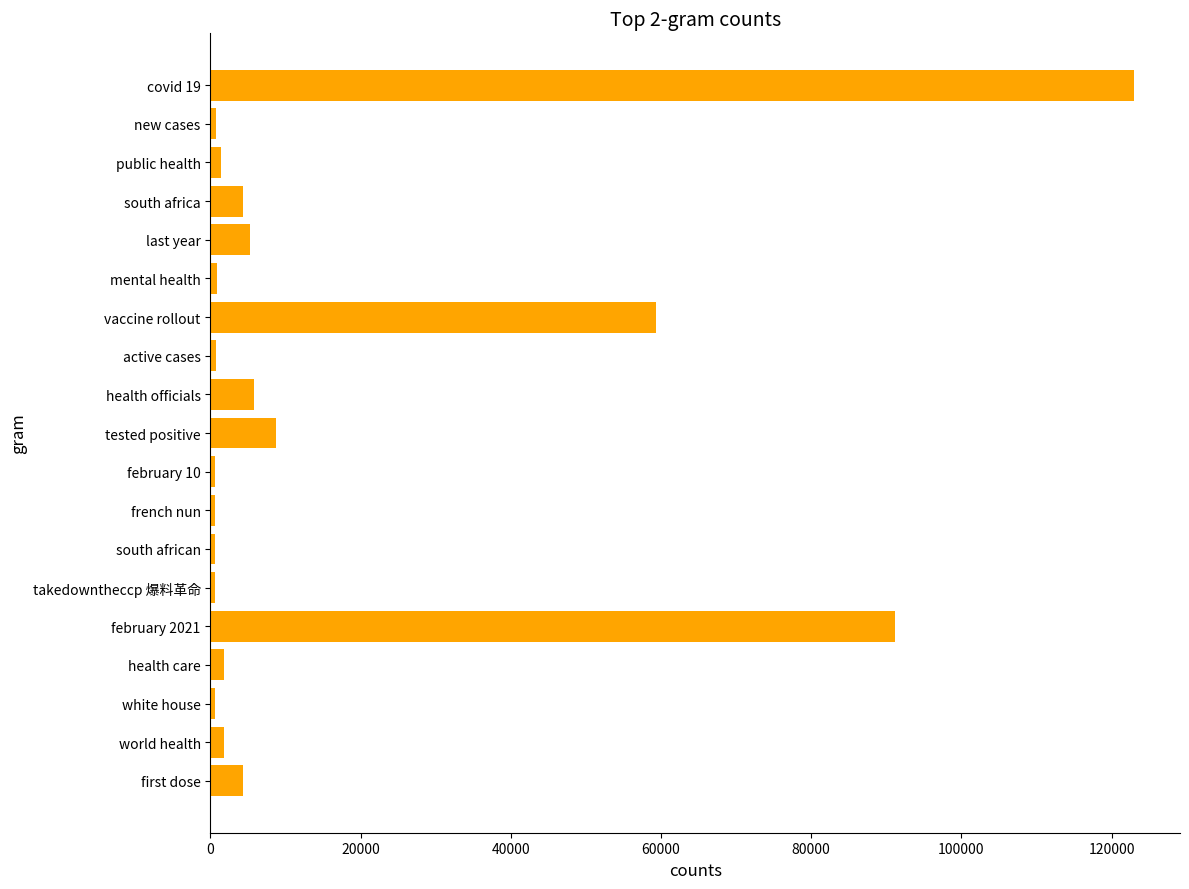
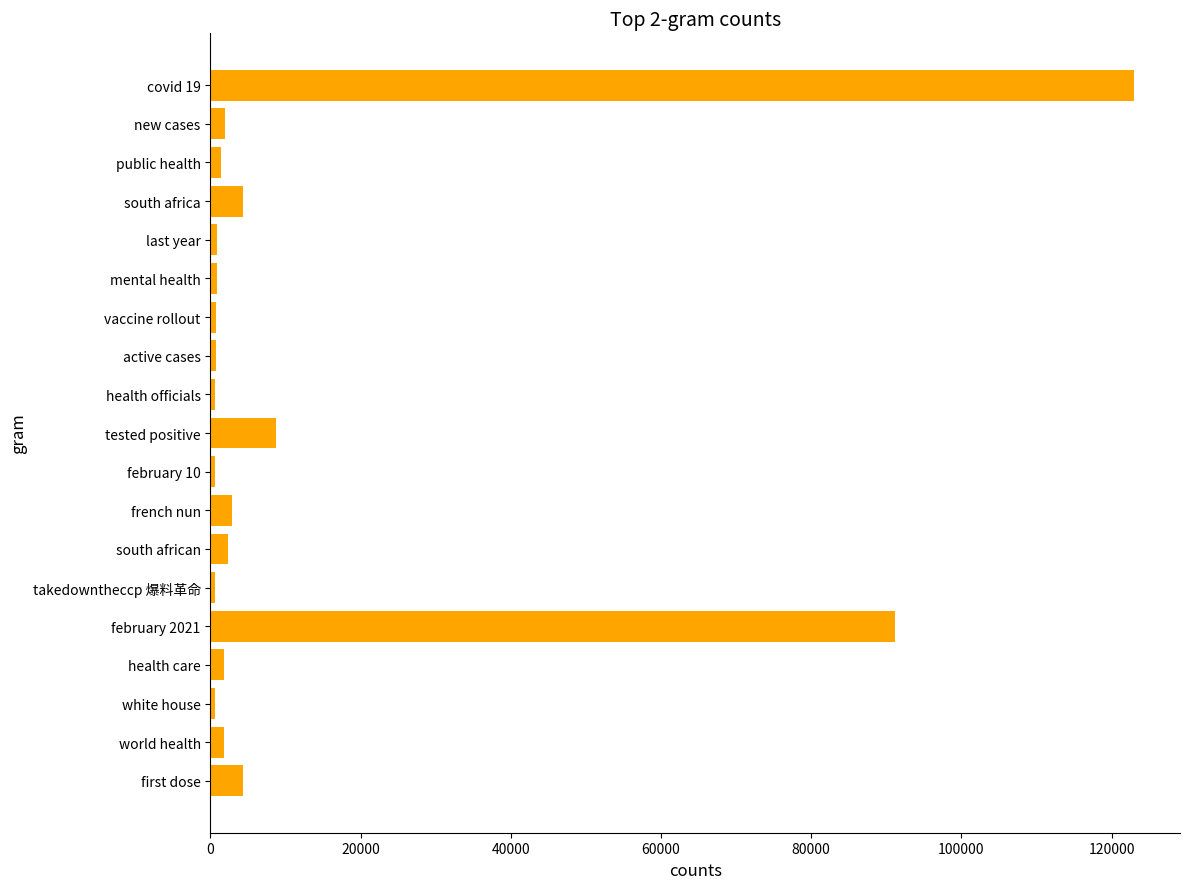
new cases: 1000 -> 2000
last year: 5000 -> 1000
vaccine rollout: 59000 -> 1000
health officials: 6000 -> 1000
french nun: 1000 -> 3000
south african: 1000 -> 2000
